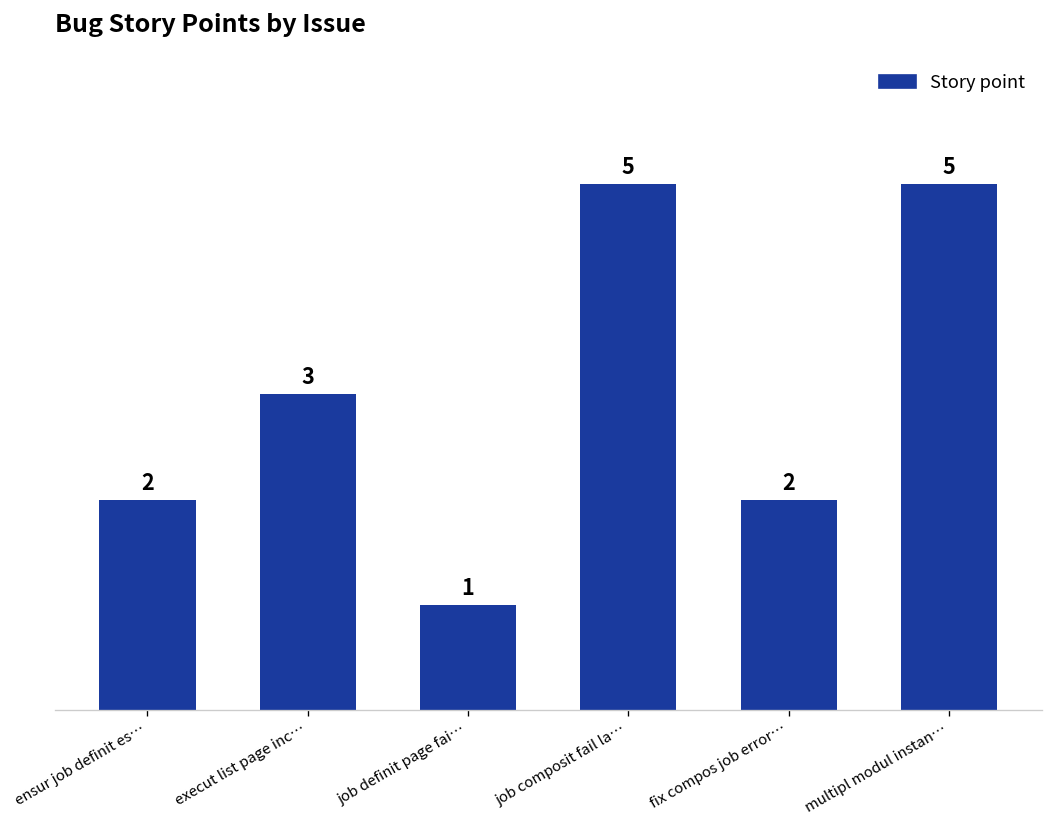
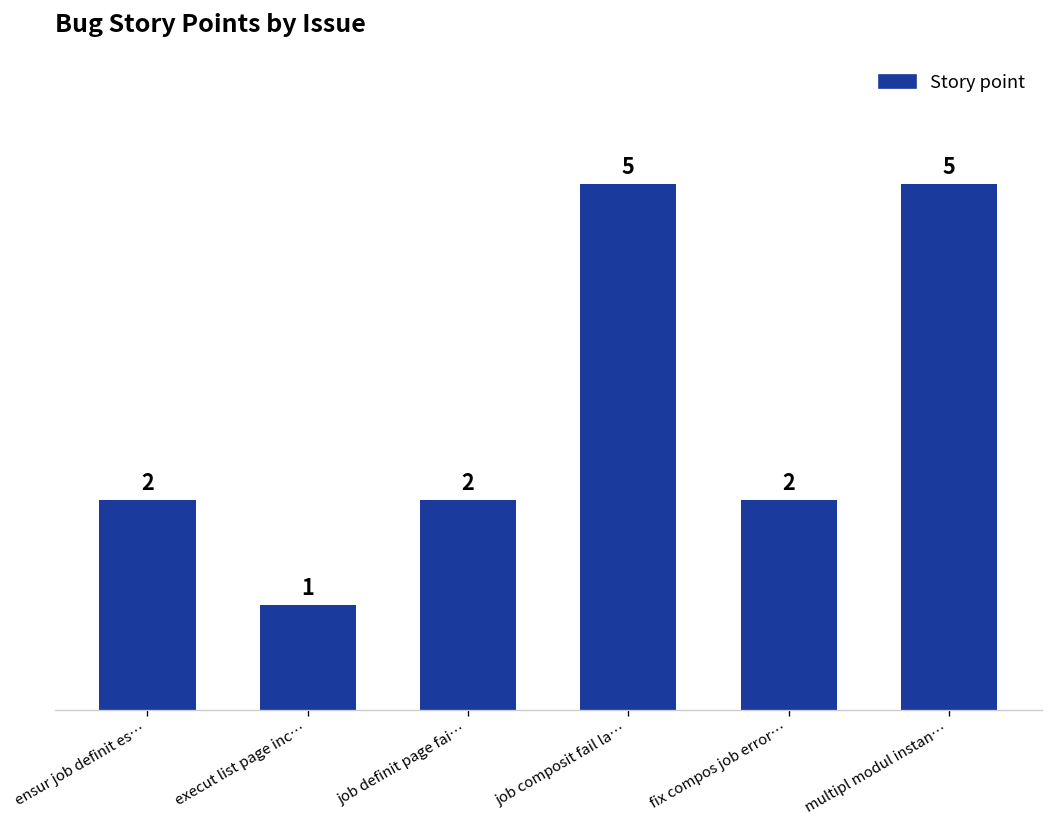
execut list page inc…: 3 -> 1
job definit page fai…: 1 -> 2
